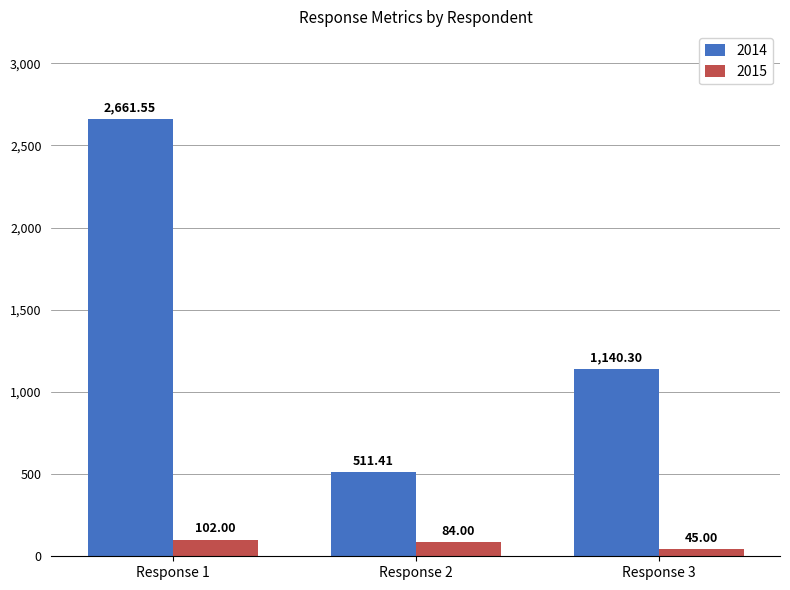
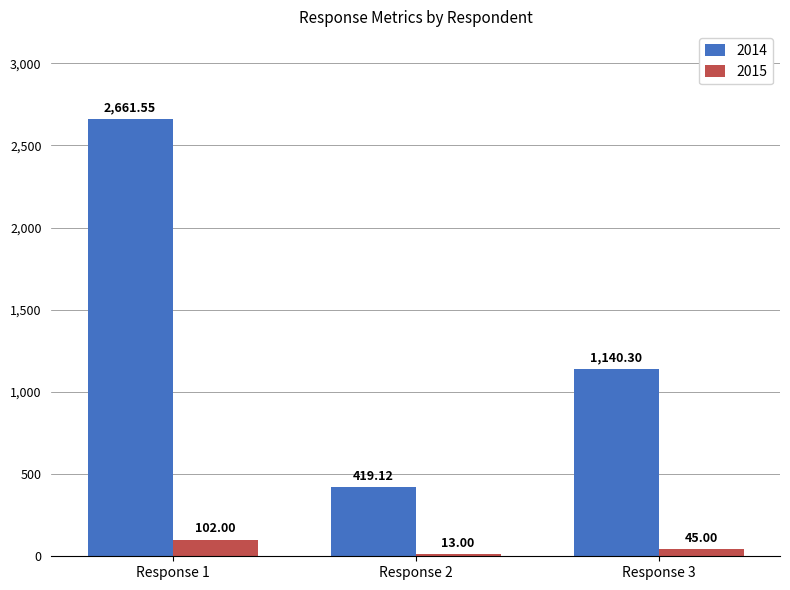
2014, Response 2: 511.41 -> 419.12
2015, Response 2: 84.00 -> 13.00
